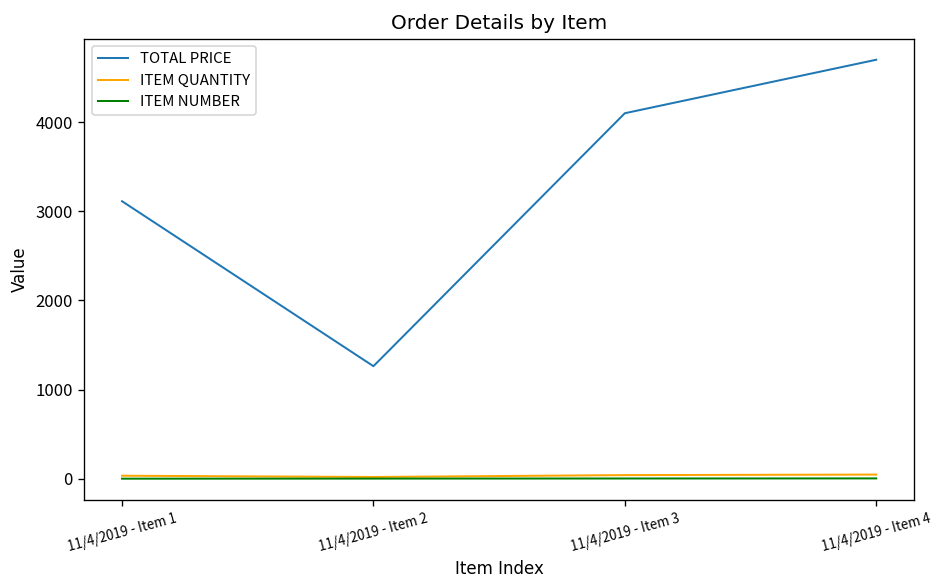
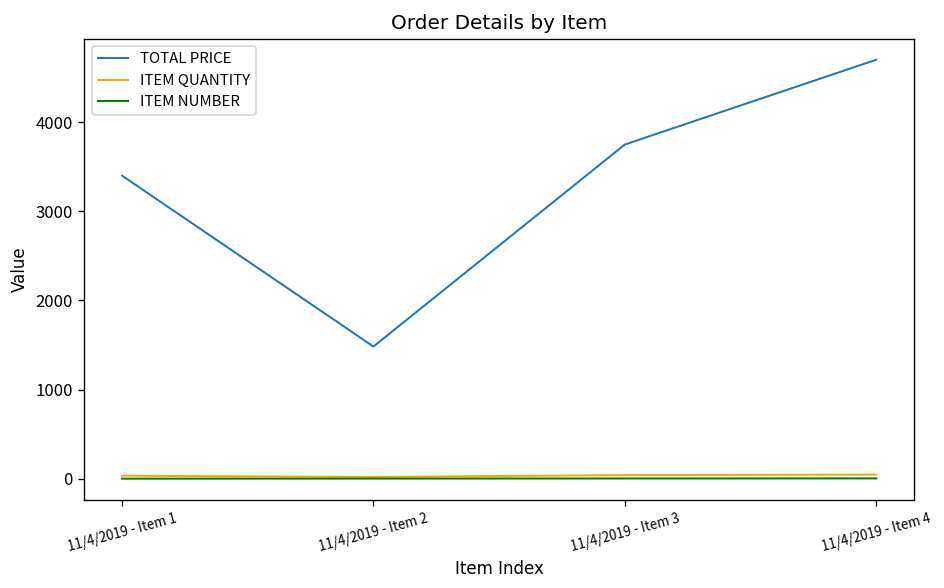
TOTAL PRICE, 11/4/2019 - Item 1: 3100 -> 3400
TOTAL PRICE, 11/4/2019 - Item 2: 1300 -> 1500
TOTAL PRICE, 11/4/2019 - Item 3: 4100 -> 3700
